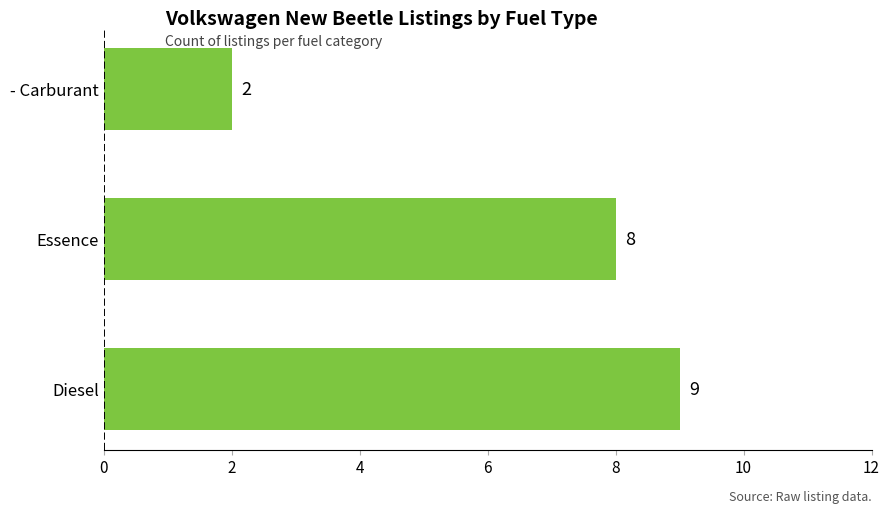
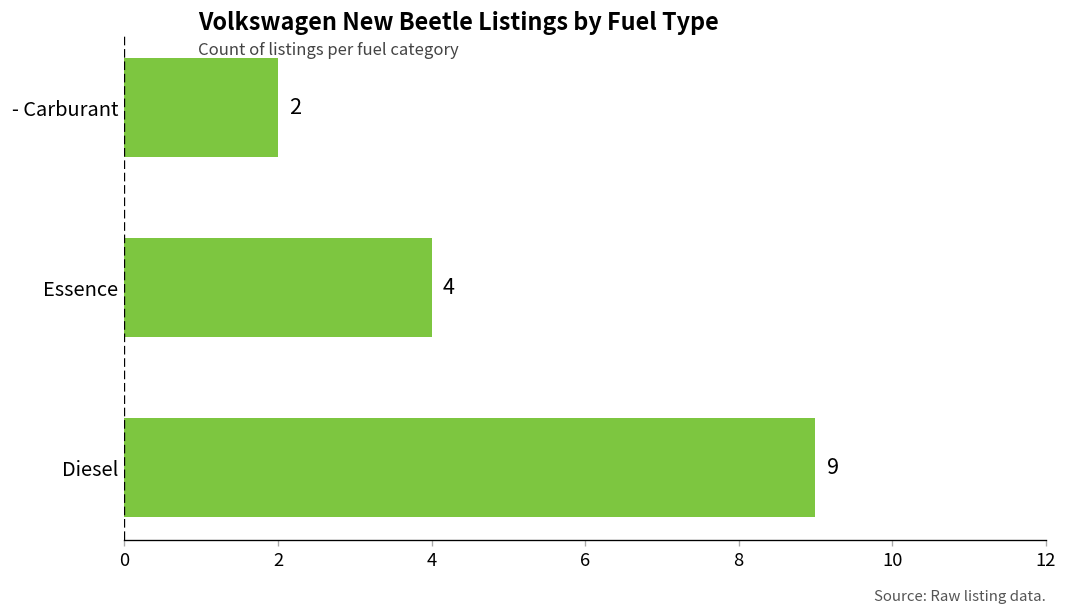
Essence: 8 -> 4
